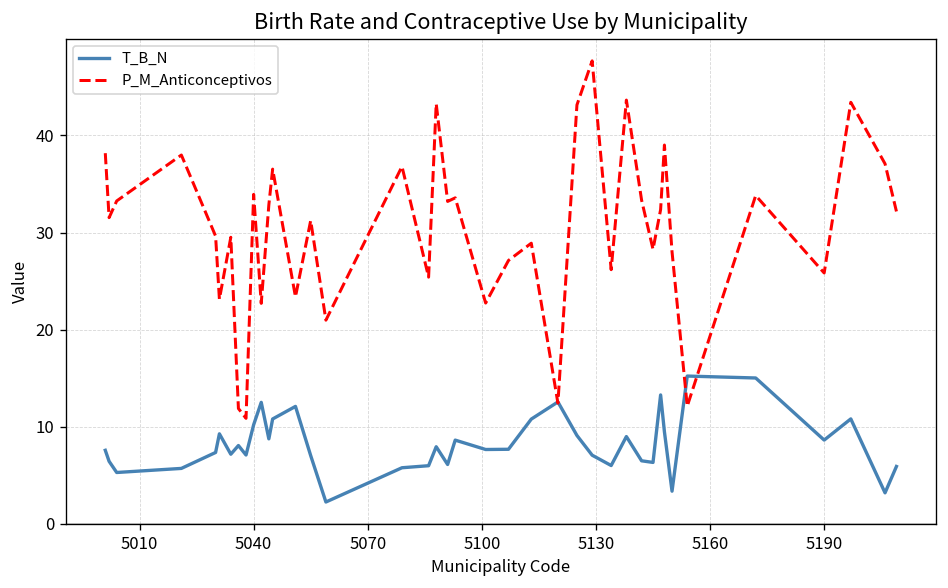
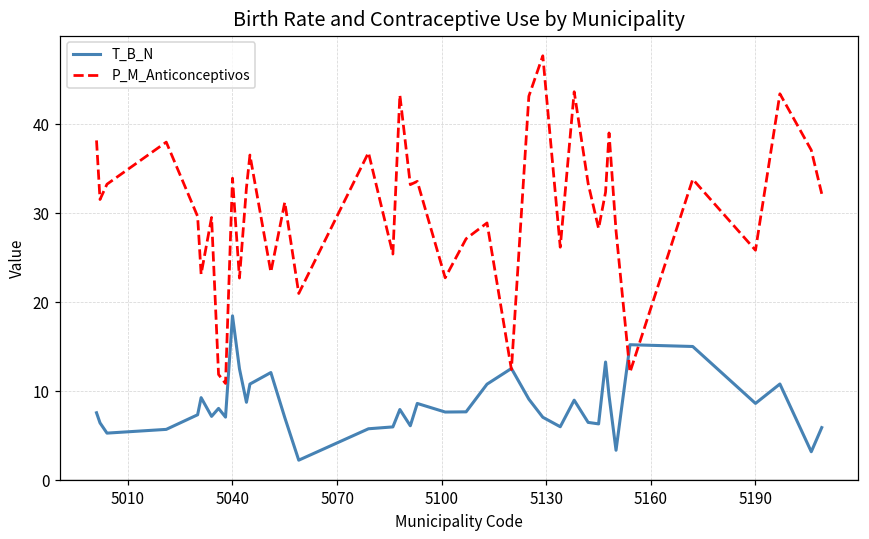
T_B_N, 5040: 10 -> 18
